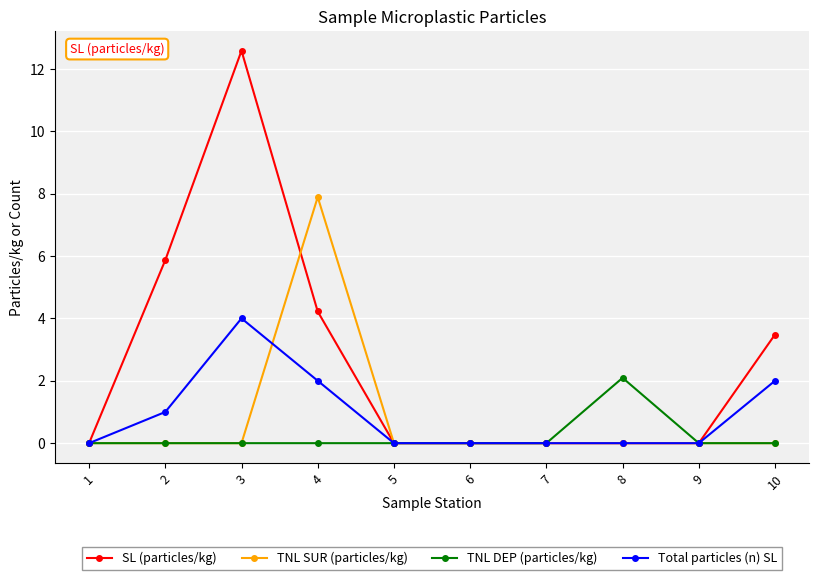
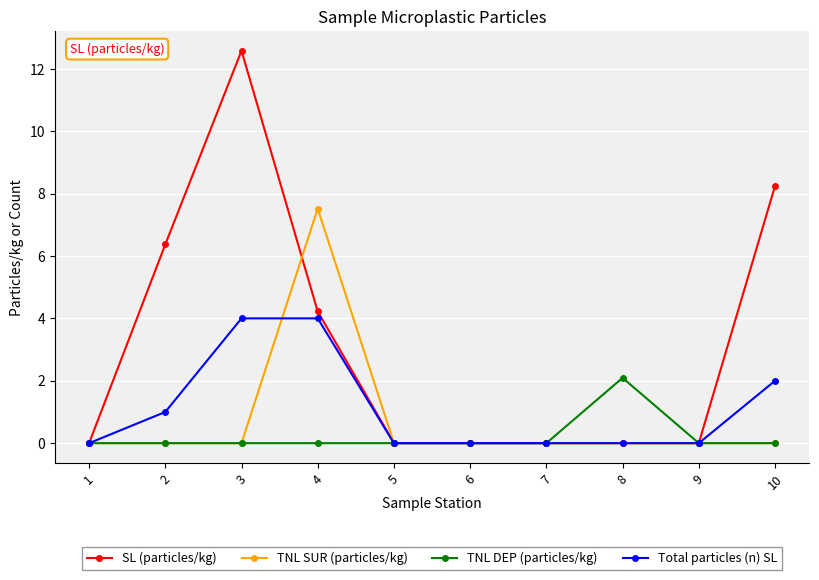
SL (particles/kg), 2: 5.9 -> 6.4
TNL SUR (particles/kg), 4: 7.9 -> 7.5
Total particles (n) SL, 4: 2 -> 4
SL (particles/kg), 10: 3.5 -> 8.2
